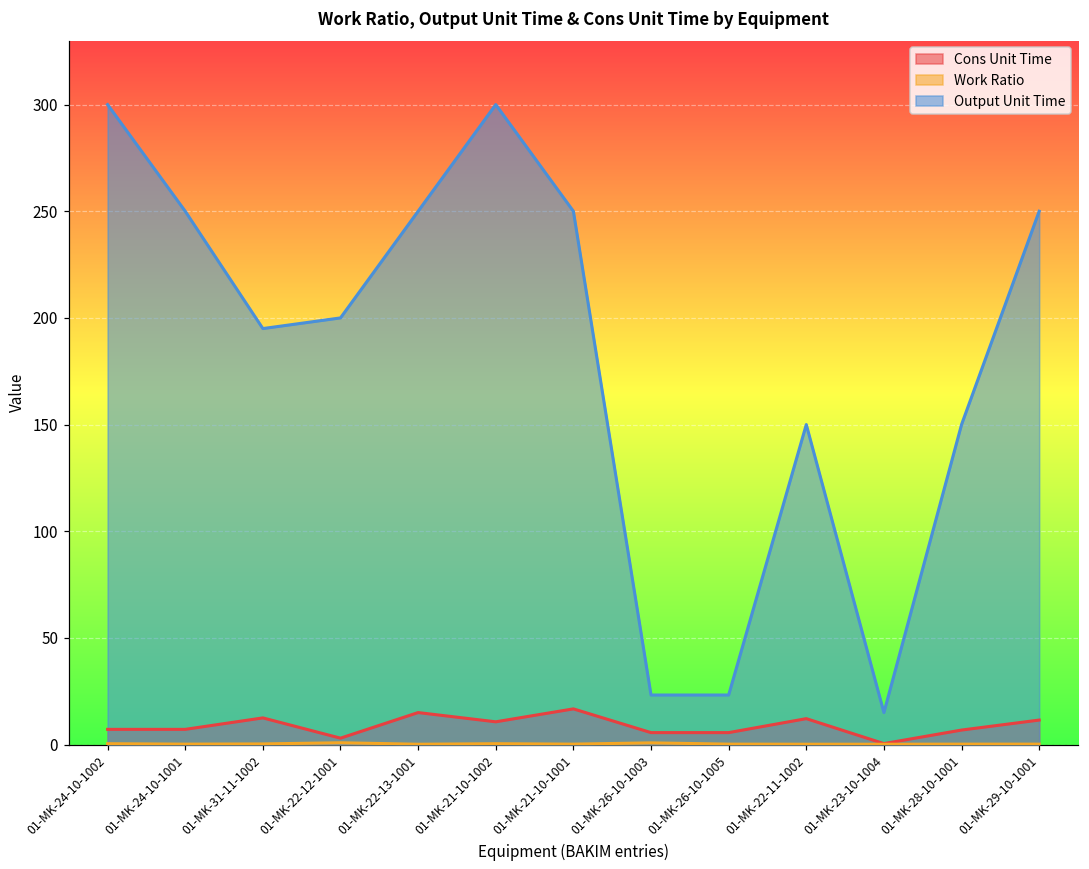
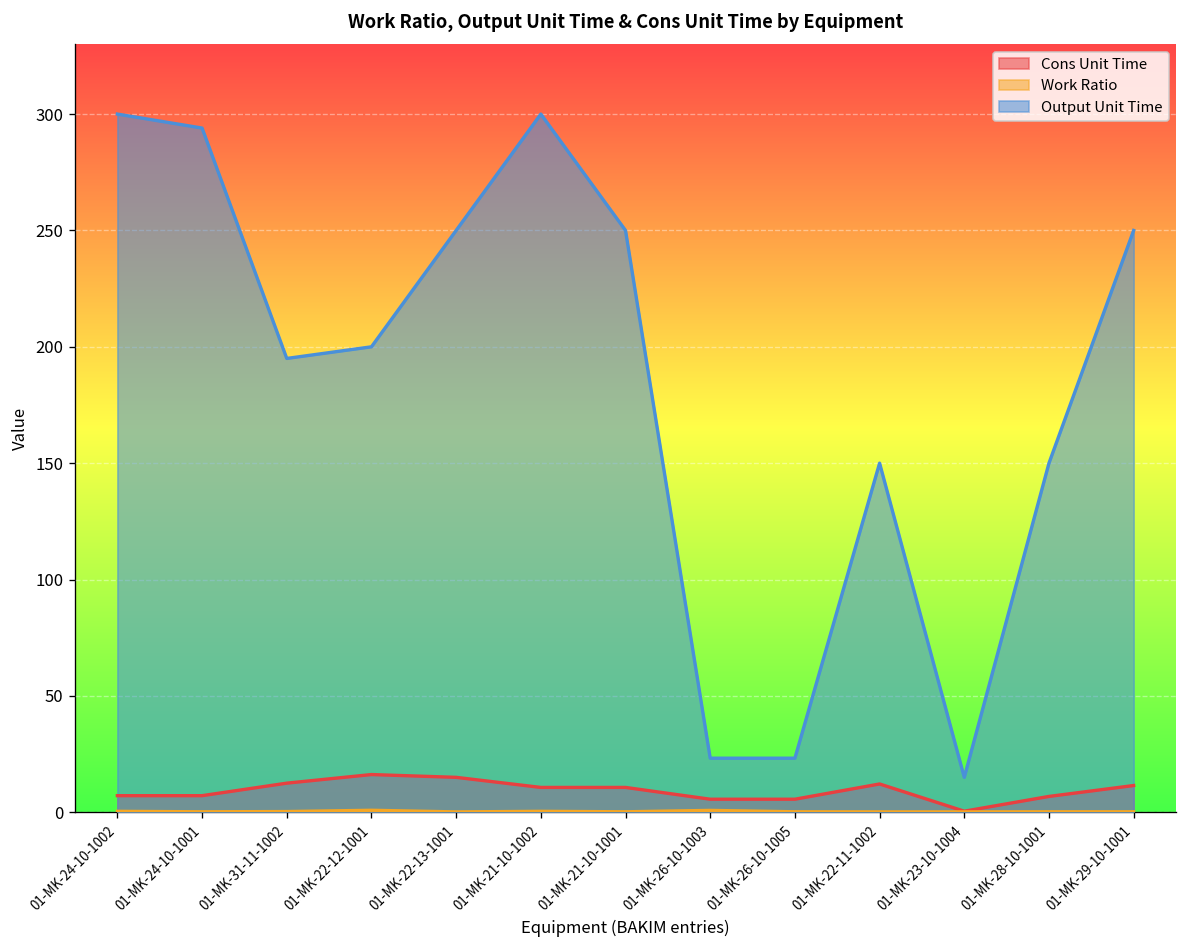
Output Unit Time, 01-MK-24-10-1001: 250 -> 294
Cons Unit Time, 01-MK-22-12-1001: 3 -> 16
Cons Unit Time, 01-MK-21-10-1001: 17 -> 11
